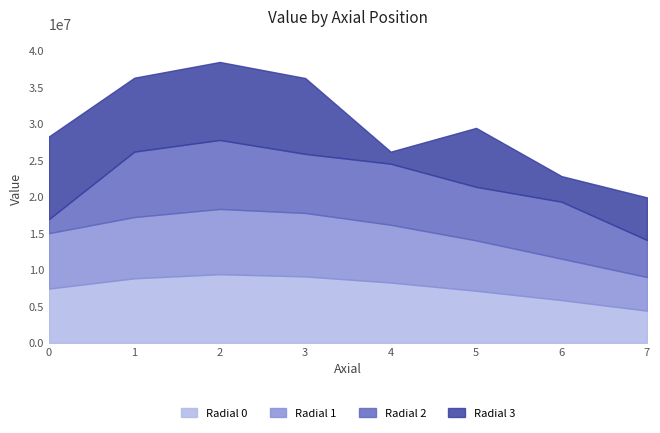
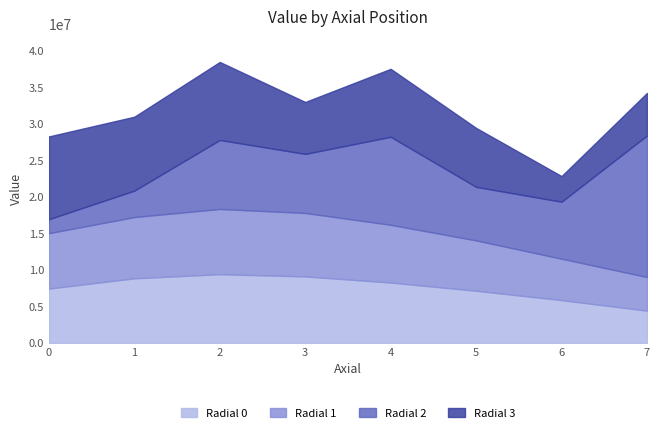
Radial 2, 1: 9000000 -> 4000000
Radial 3, 3: 10000000 -> 7000000
Radial 2, 4: 8000000 -> 12000000
Radial 3, 4: 2000000 -> 9000000
Radial 2, 7: 5000000 -> 19000000
